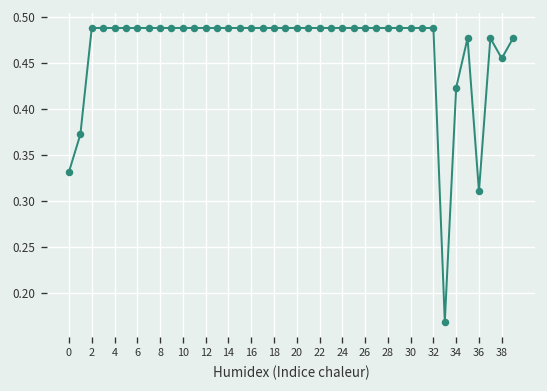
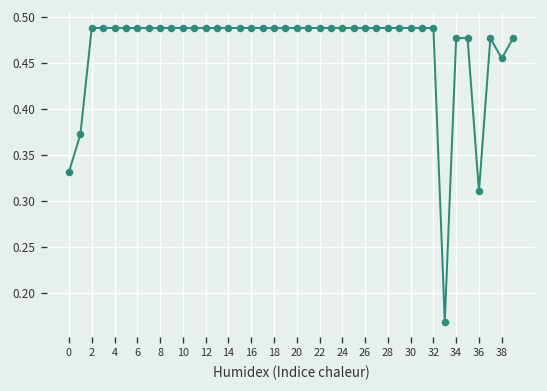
34: 0.42 -> 0.48
